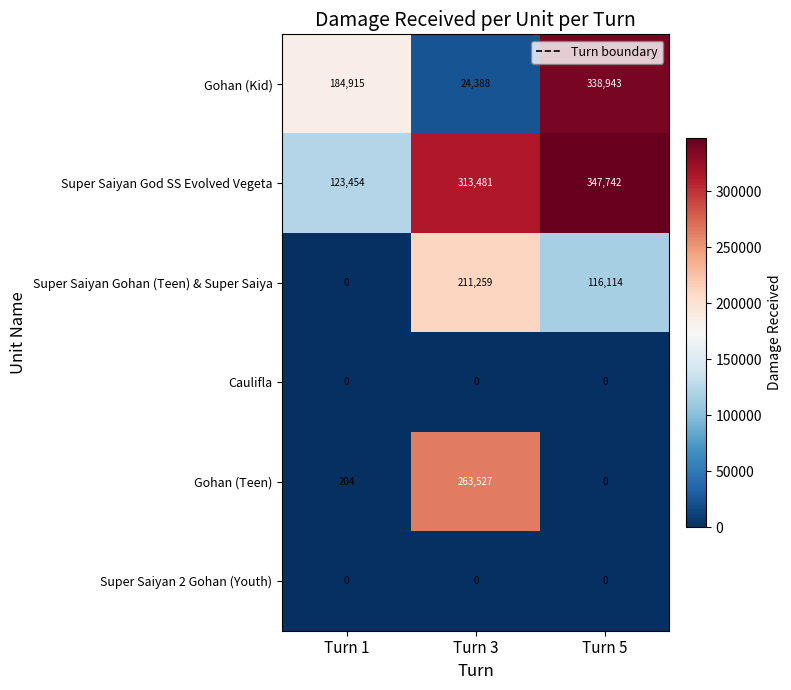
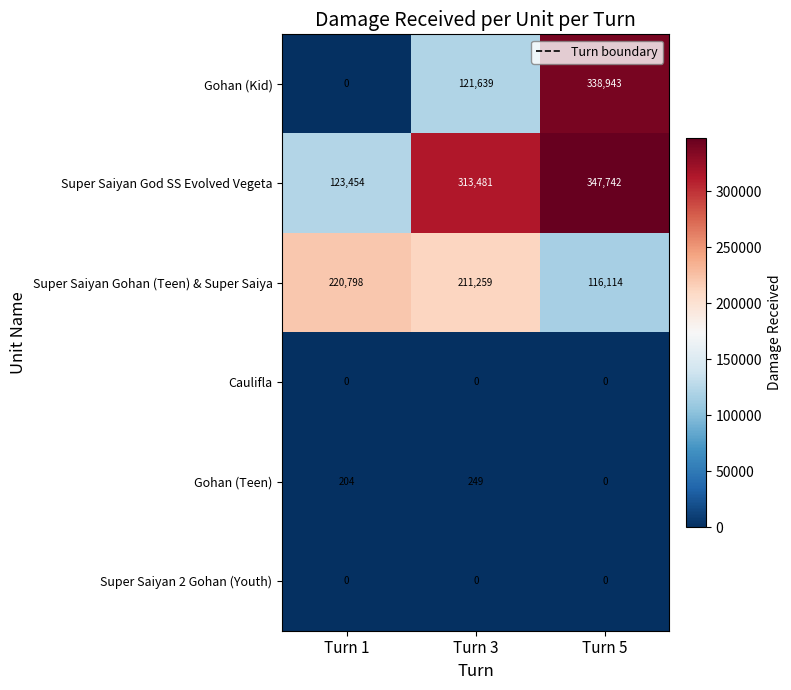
Gohan (Kid), Turn 1: 184,915 -> 0
Gohan (Kid), Turn 3: 24,388 -> 121,639
Super Saiyan Gohan (Teen) & Super Saiya, Turn 1: 0 -> 220,798
Gohan (Teen), Turn 3: 263,527 -> 249
